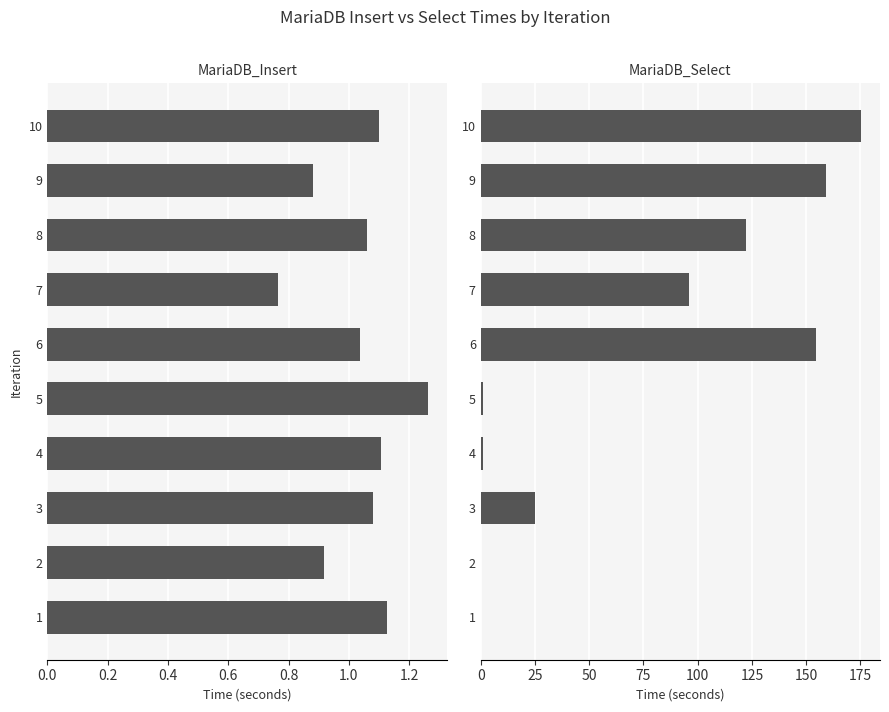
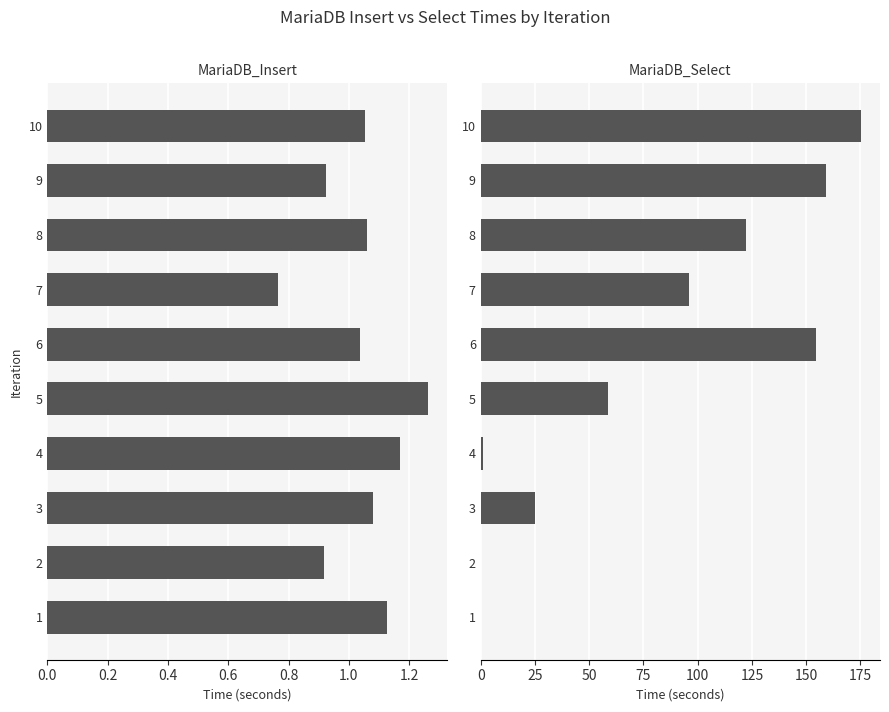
MariaDB_Insert, 10: 1.10 -> 1.05
MariaDB_Insert, 9: 0.88 -> 0.92
MariaDB_Insert, 4: 1.10 -> 1.17
MariaDB_Select, 5: 1 -> 59
